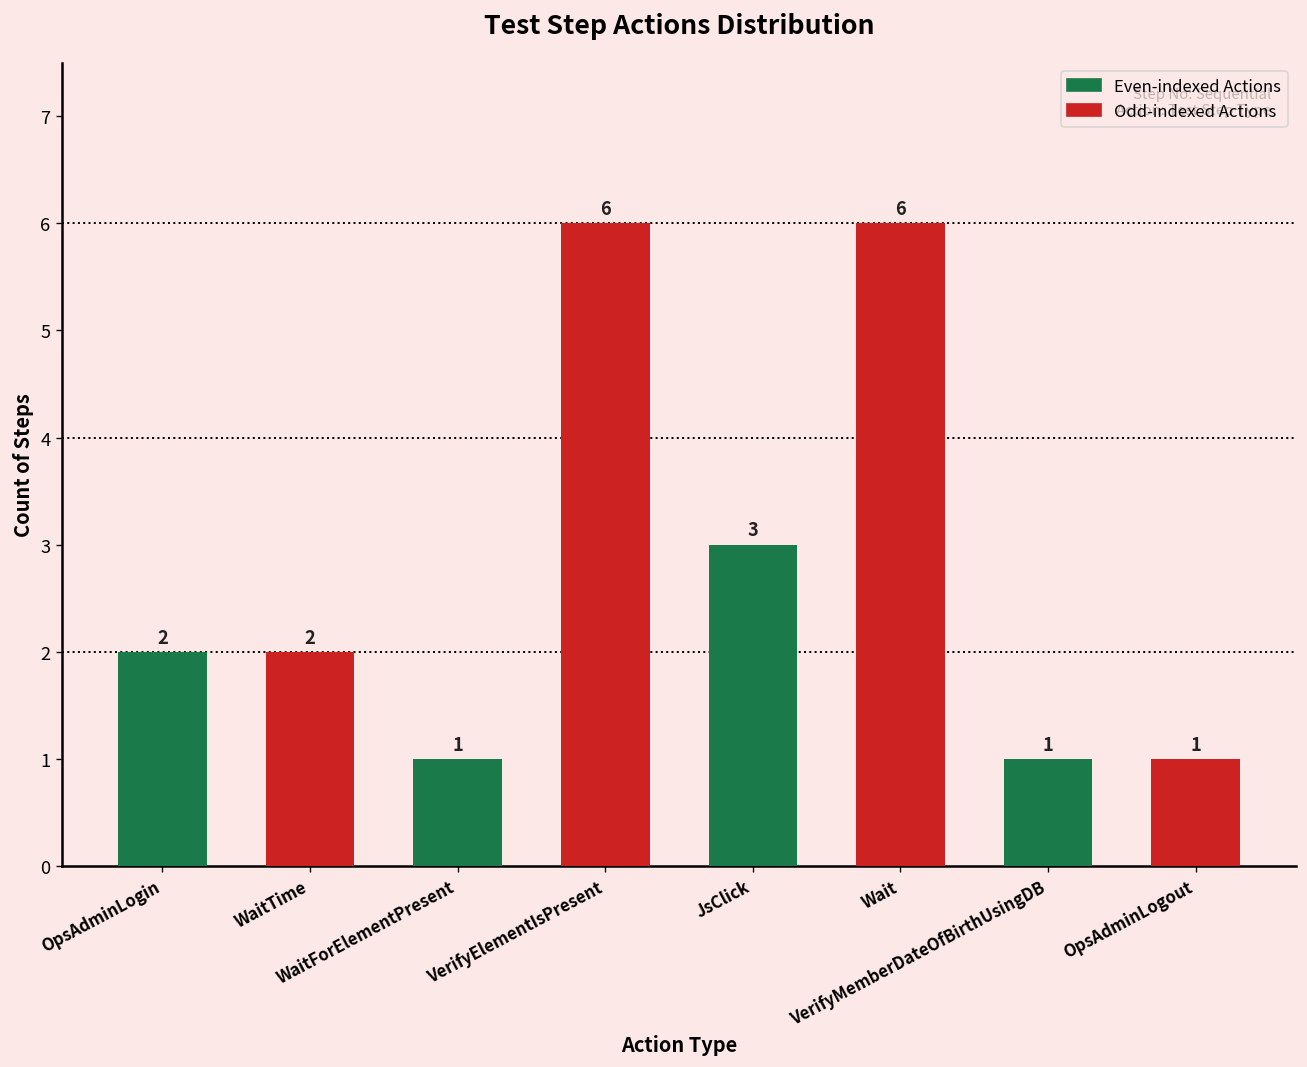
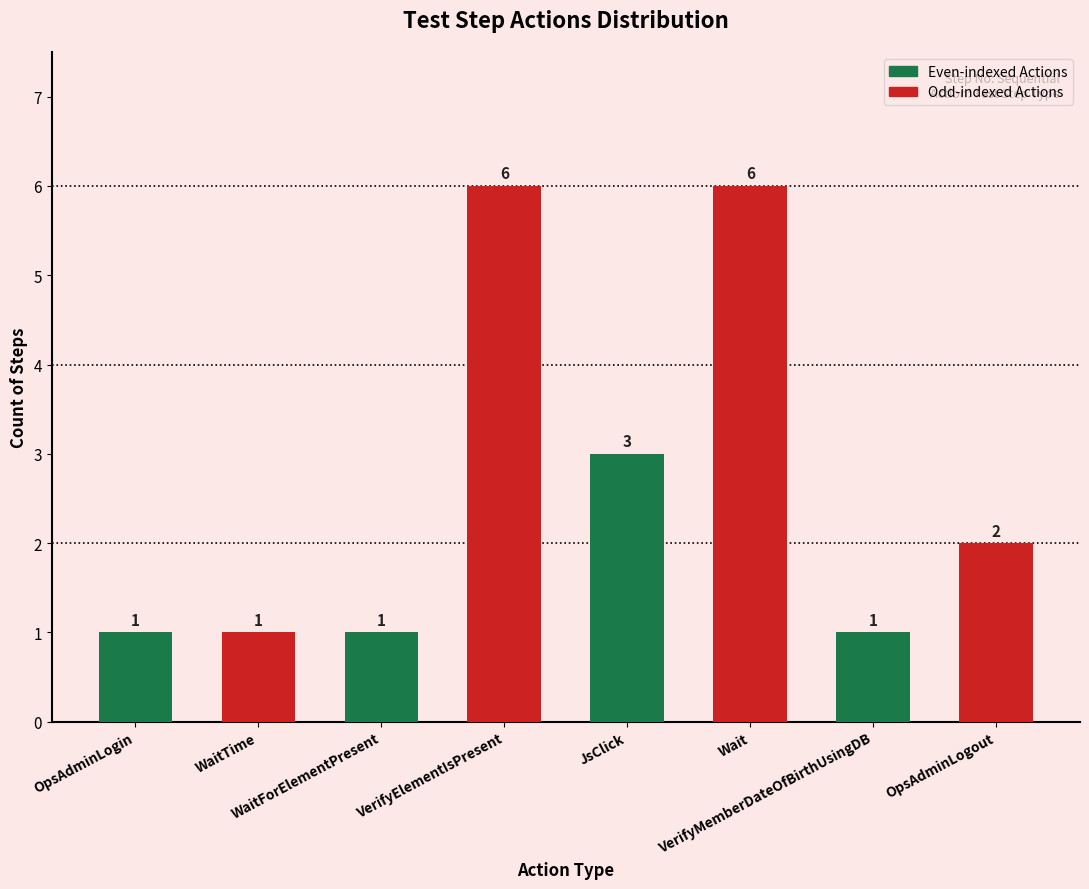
OpsAdminLogin: 2 -> 1
WaitTime: 2 -> 1
OpsAdminLogout: 1 -> 2
